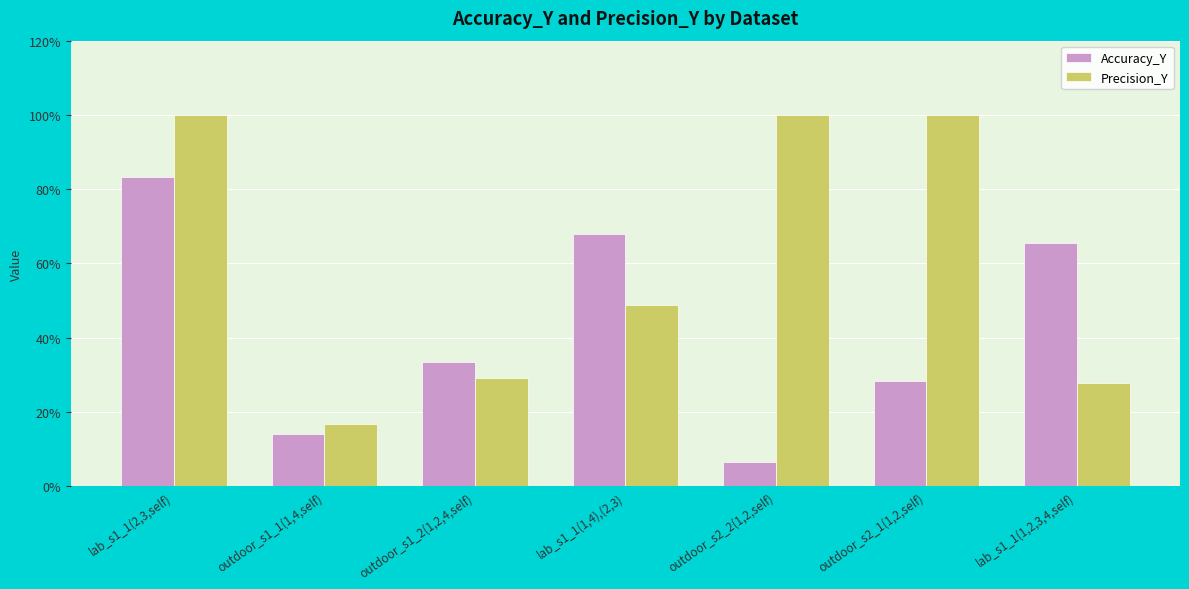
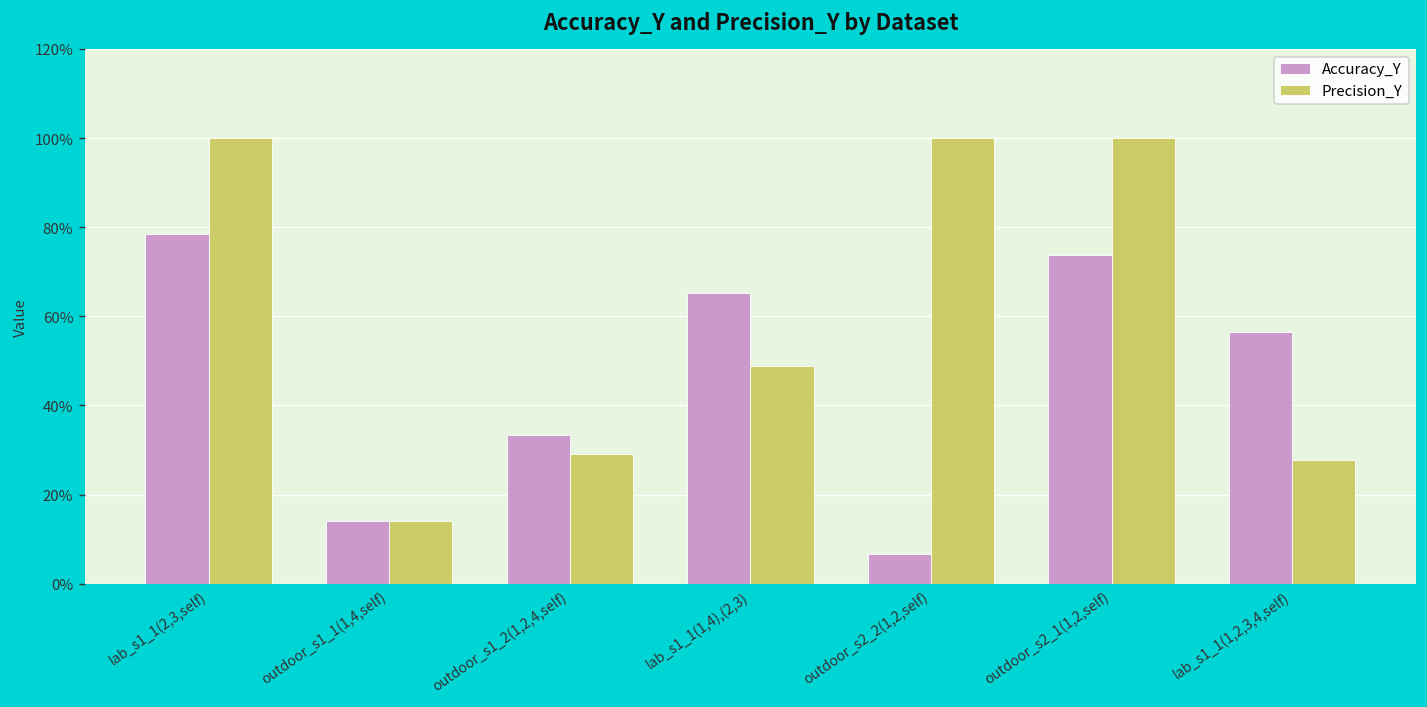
Accuracy_Y, lab_s1_1(2,3,self): 83% -> 79%
Precision_Y, outdoor_s1_1(1,4,self): 17% -> 14%
Accuracy_Y, lab_s1_1(1,4),(2,3): 68% -> 65%
Accuracy_Y, outdoor_s2_1(1,2,self): 28% -> 74%
Accuracy_Y, lab_s1_1(1,2,3,4,self): 66% -> 57%
